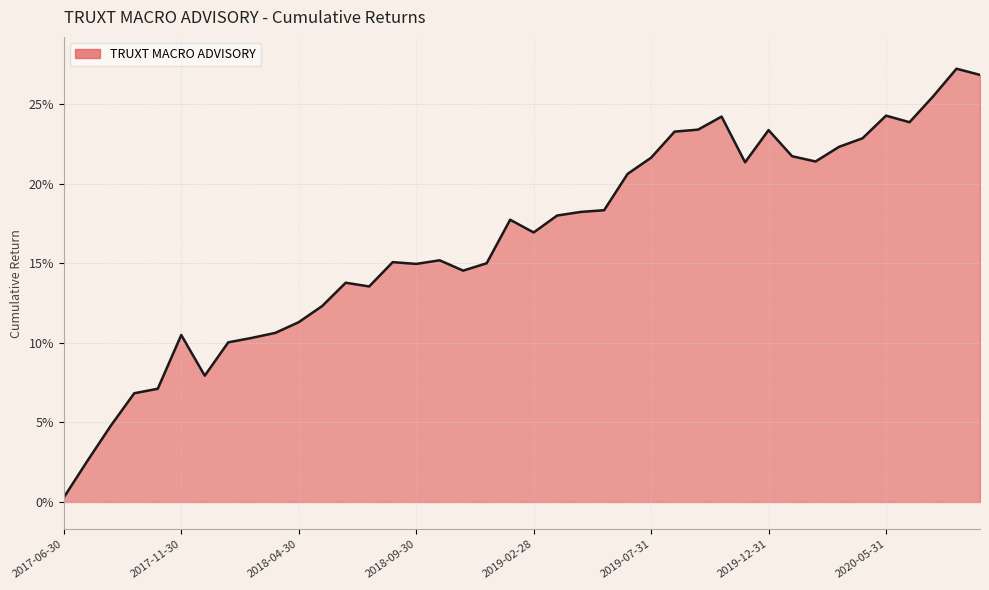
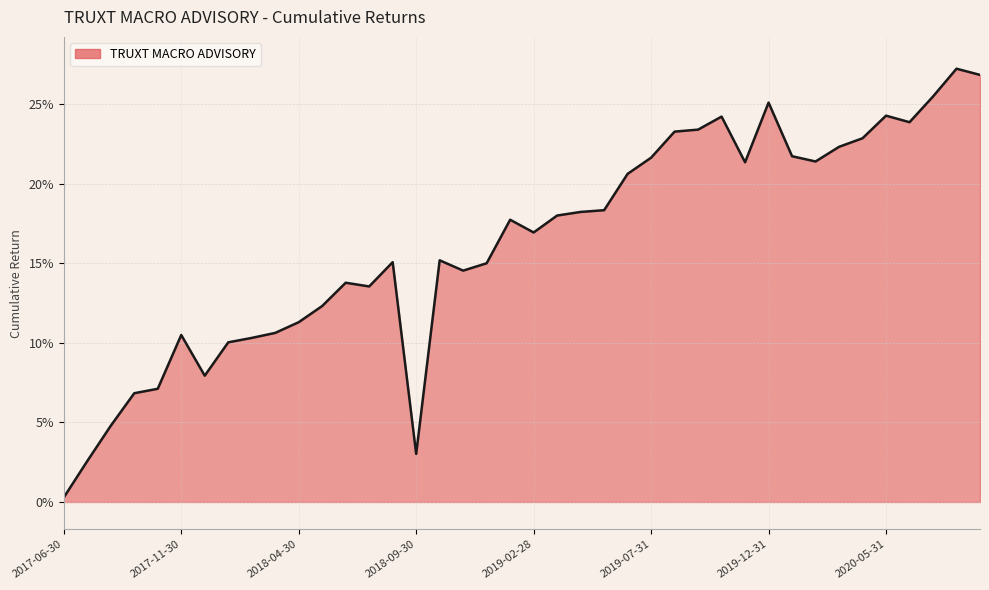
2018-09-30: 15.0% -> 3.0%
2019-12-31: 23.4% -> 25.1%
